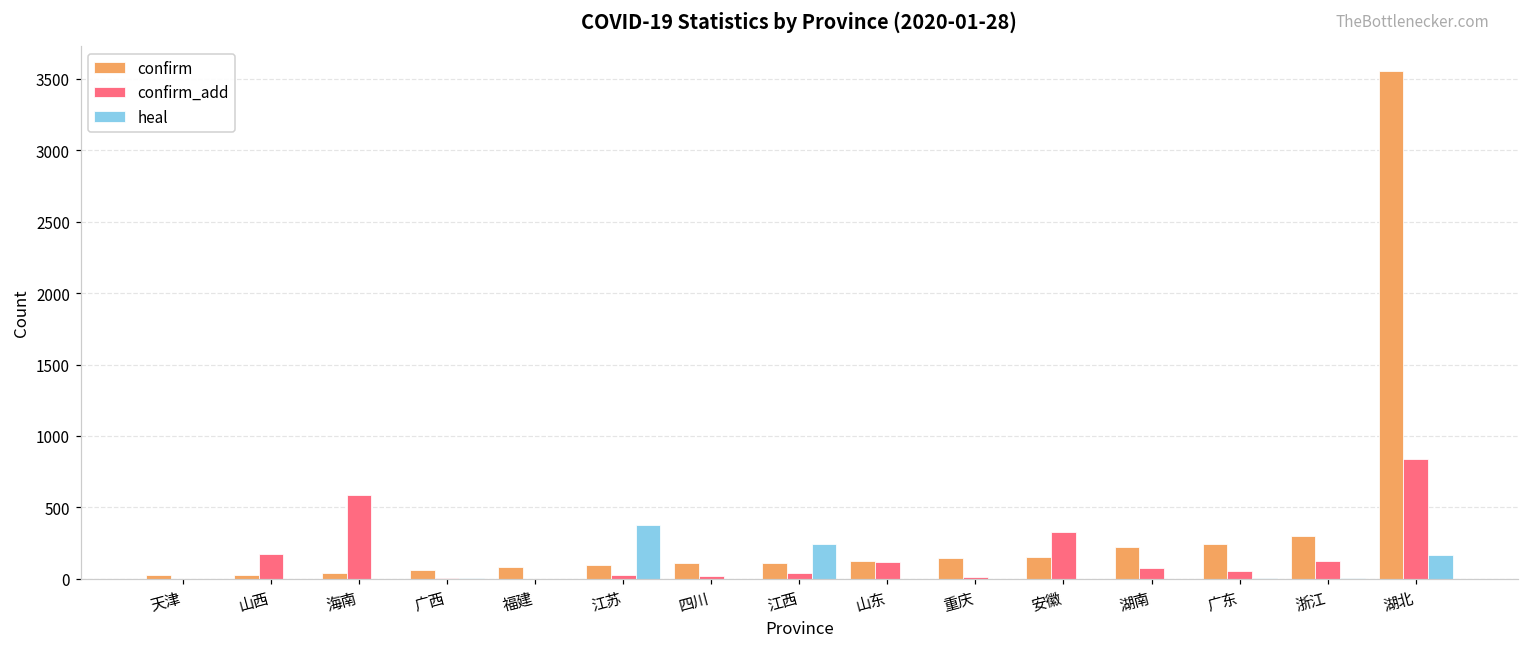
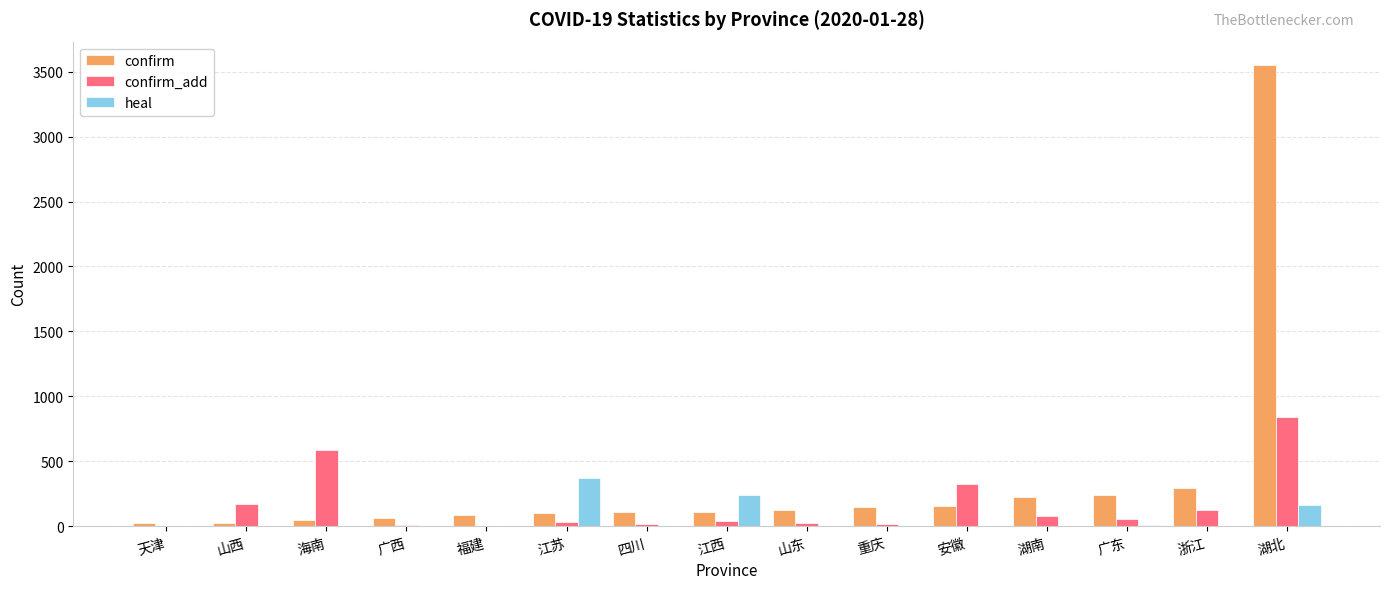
confirm_add, 山东: 120 -> 30
